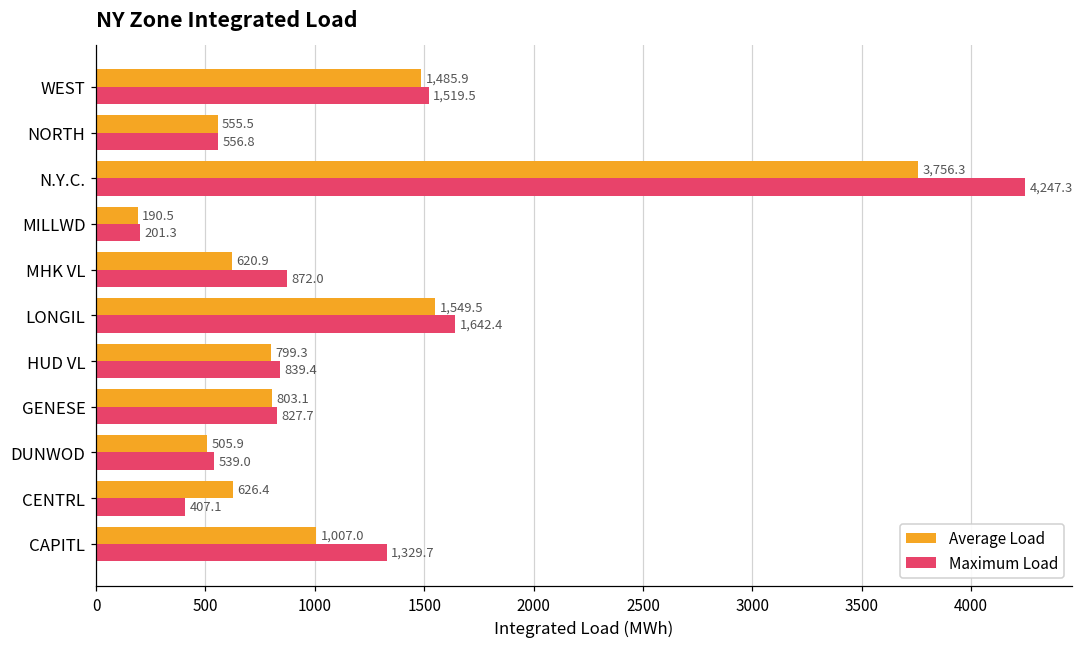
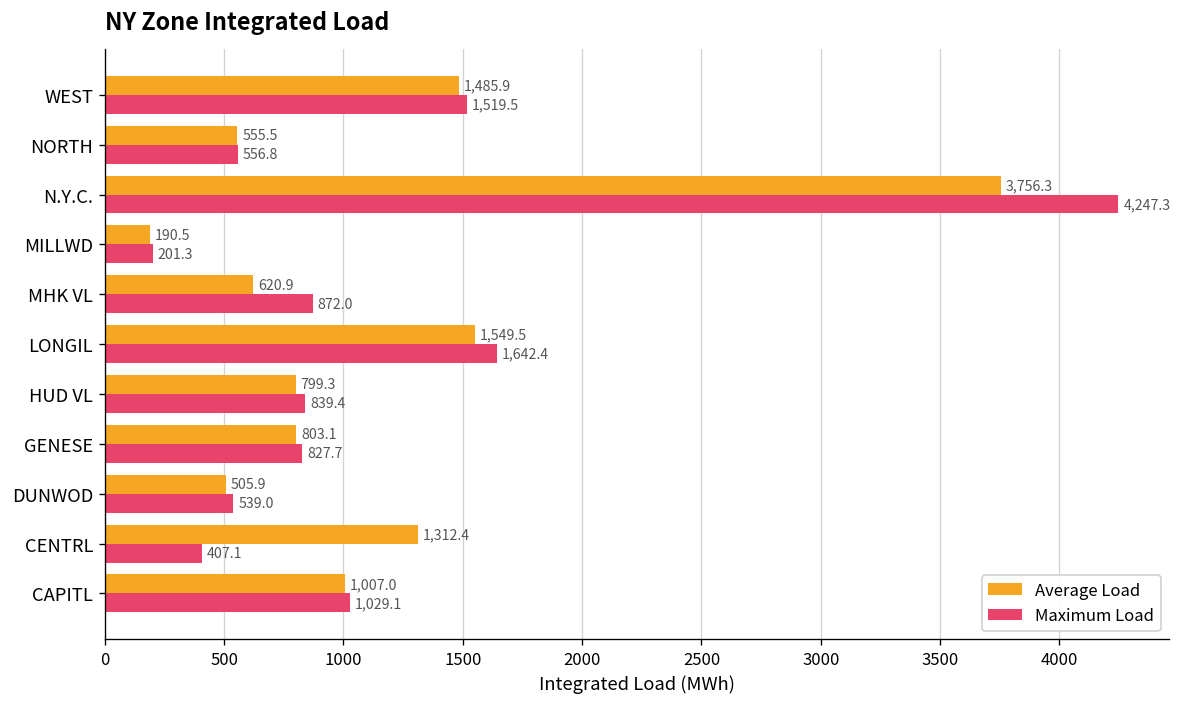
Average Load, CENTRL: 626.4 -> 1,312.4
Maximum Load, CAPITL: 1,329.7 -> 1,029.1
